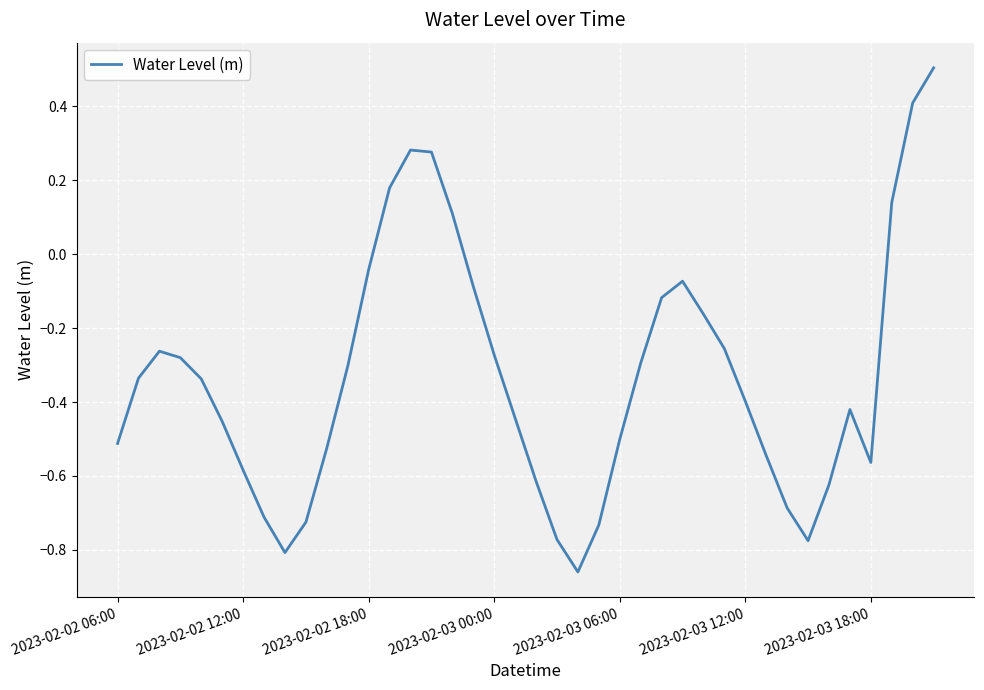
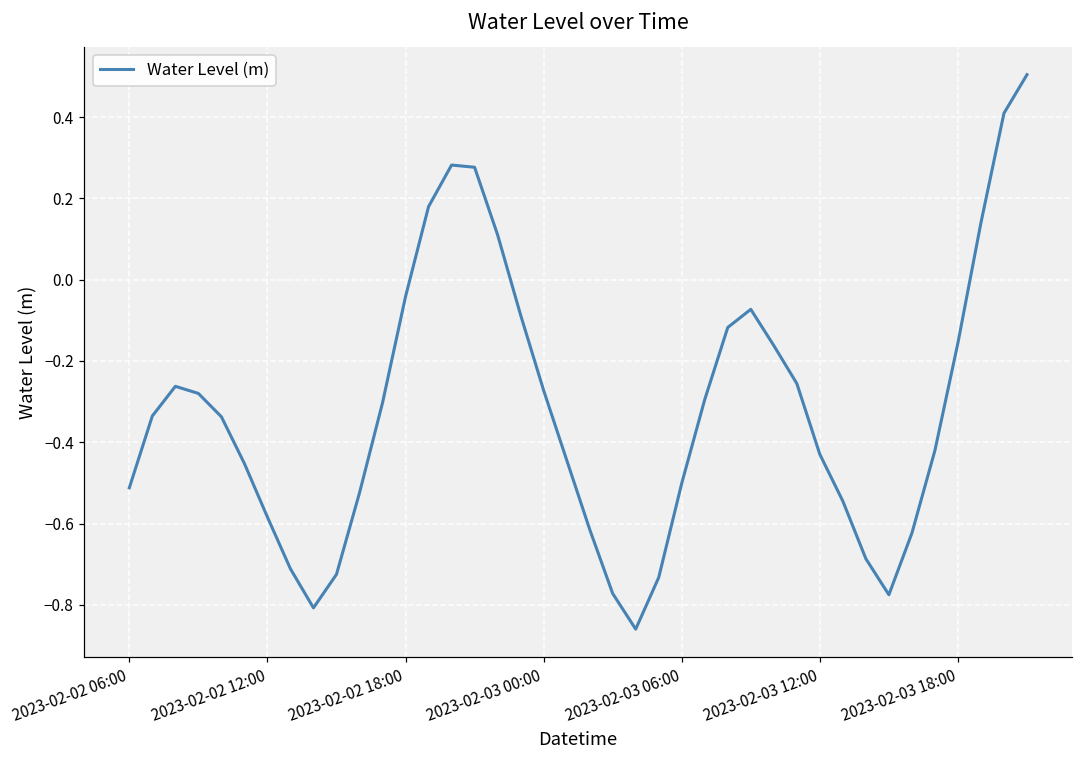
2023-02-03 12:00: -0.40 -> -0.43
2023-02-03 18:00: -0.56 -> -0.16
